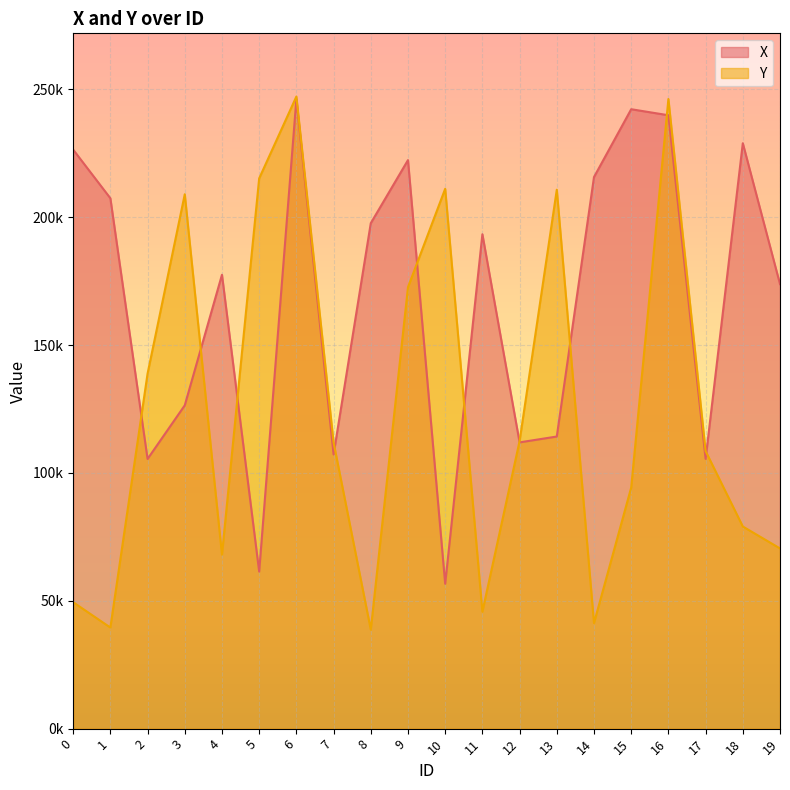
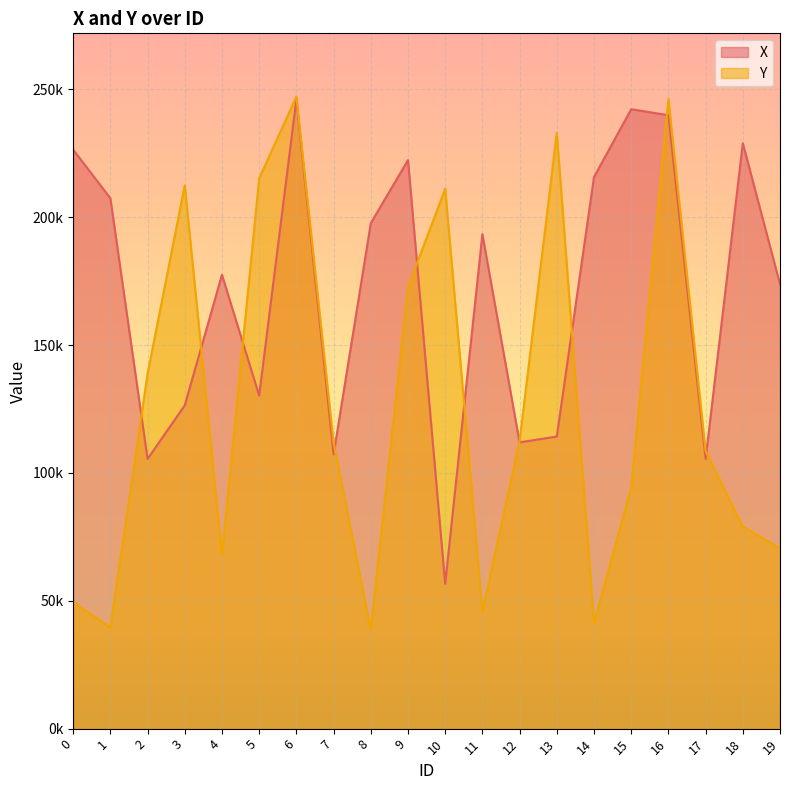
Y, 3: 209000 -> 212000
X, 5: 61000 -> 130000
Y, 13: 211000 -> 233000
